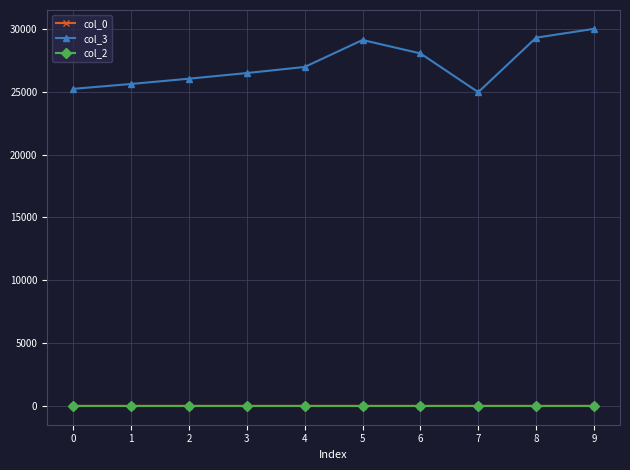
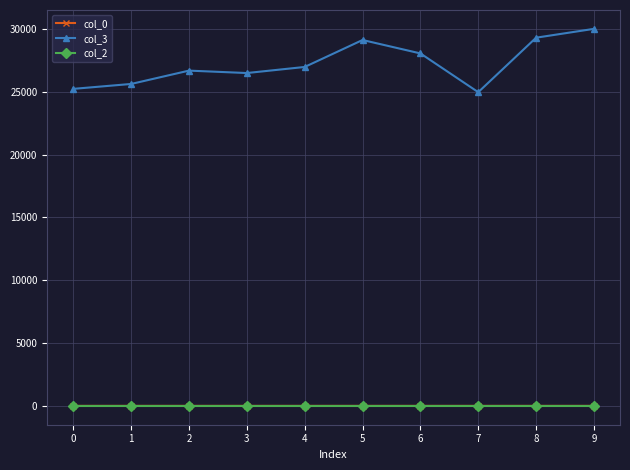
col_3, 2: 26000 -> 26700
